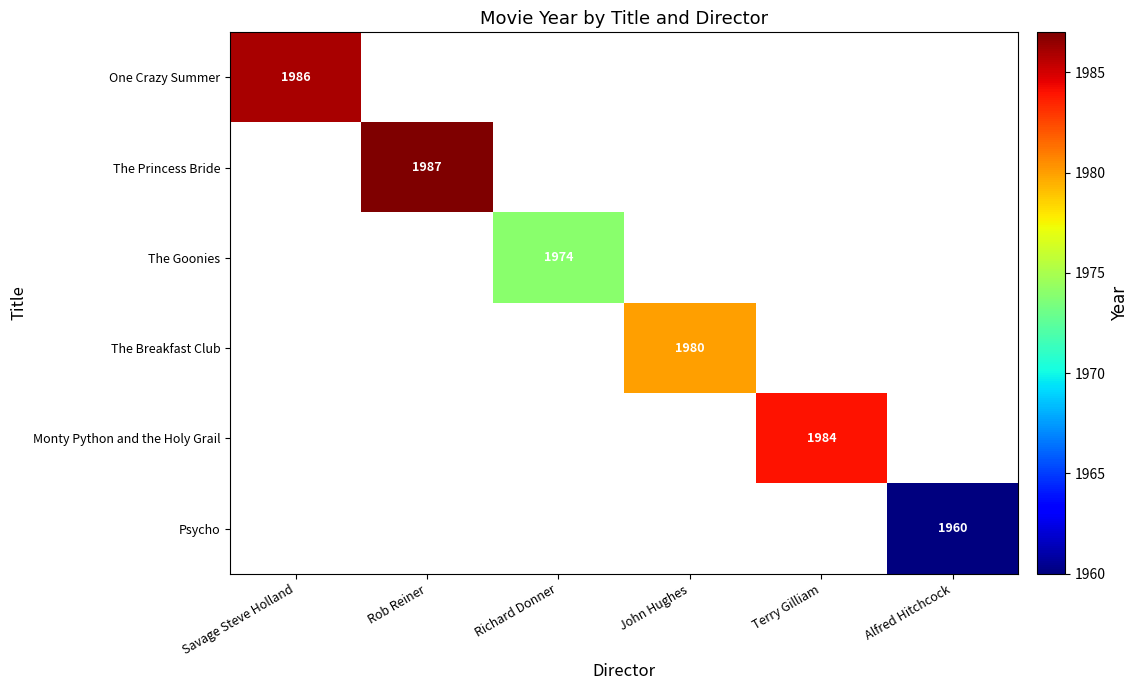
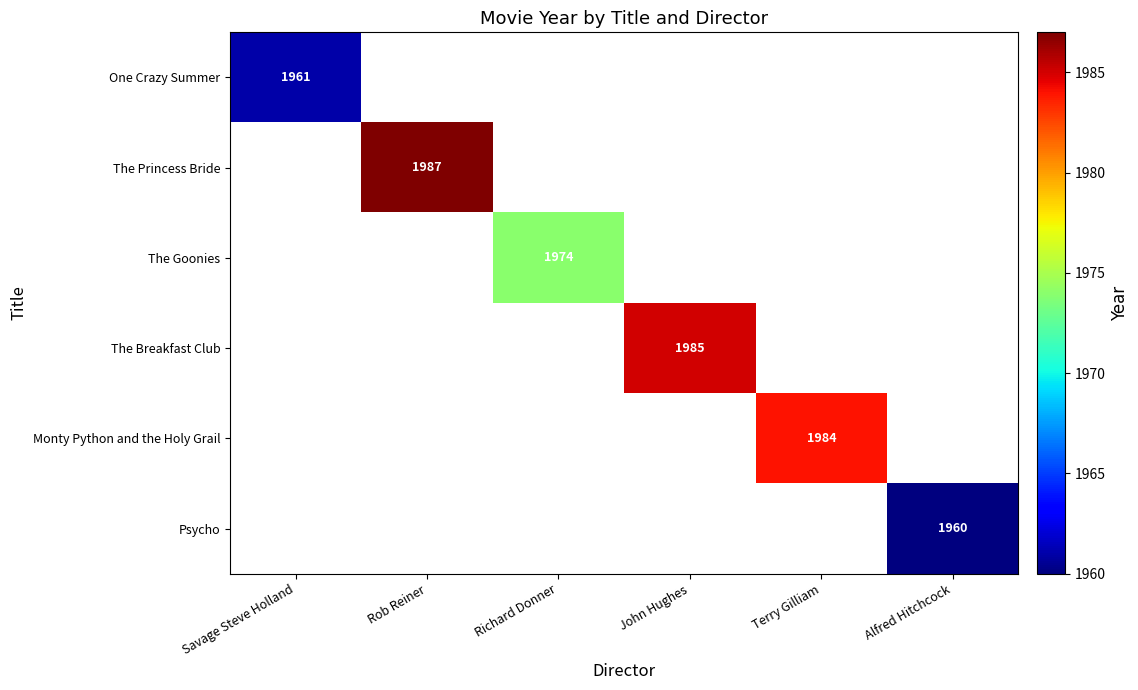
One Crazy Summer, Savage Steve Holland: 1986 -> 1961
The Breakfast Club, John Hughes: 1980 -> 1985
